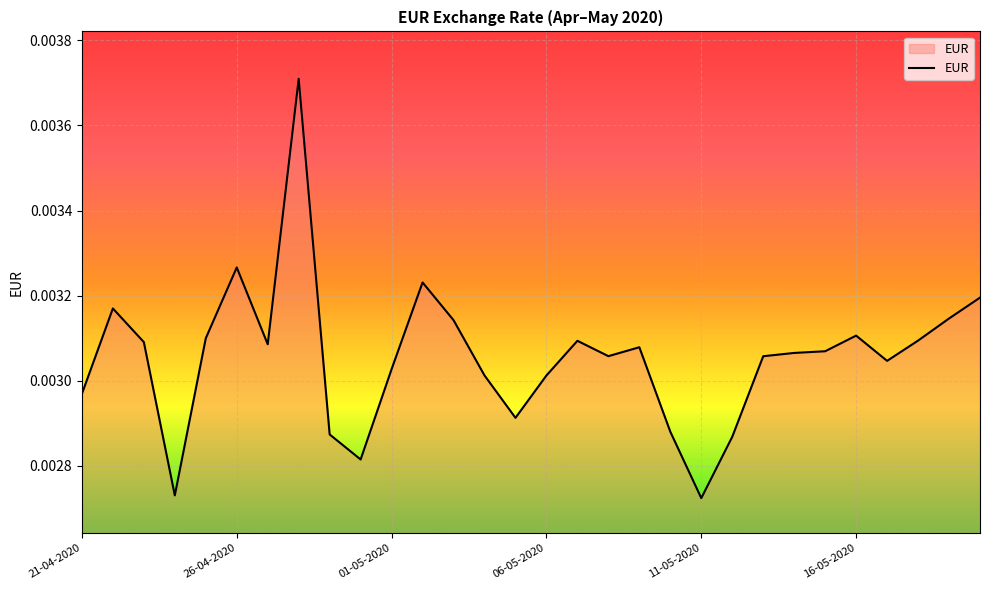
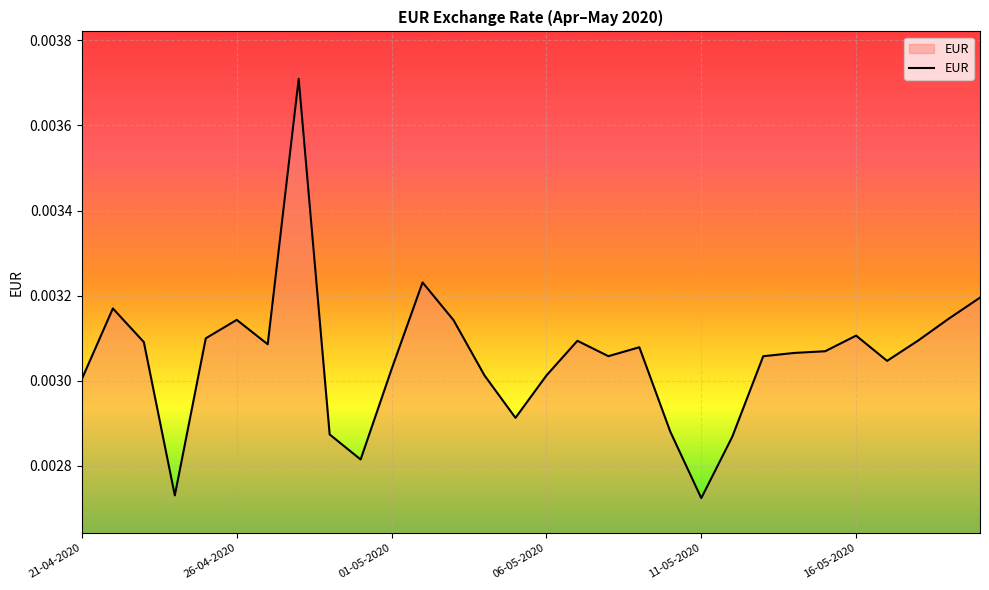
21-04-2020: 0.00297 -> 0.00300
26-04-2020: 0.00327 -> 0.00314
